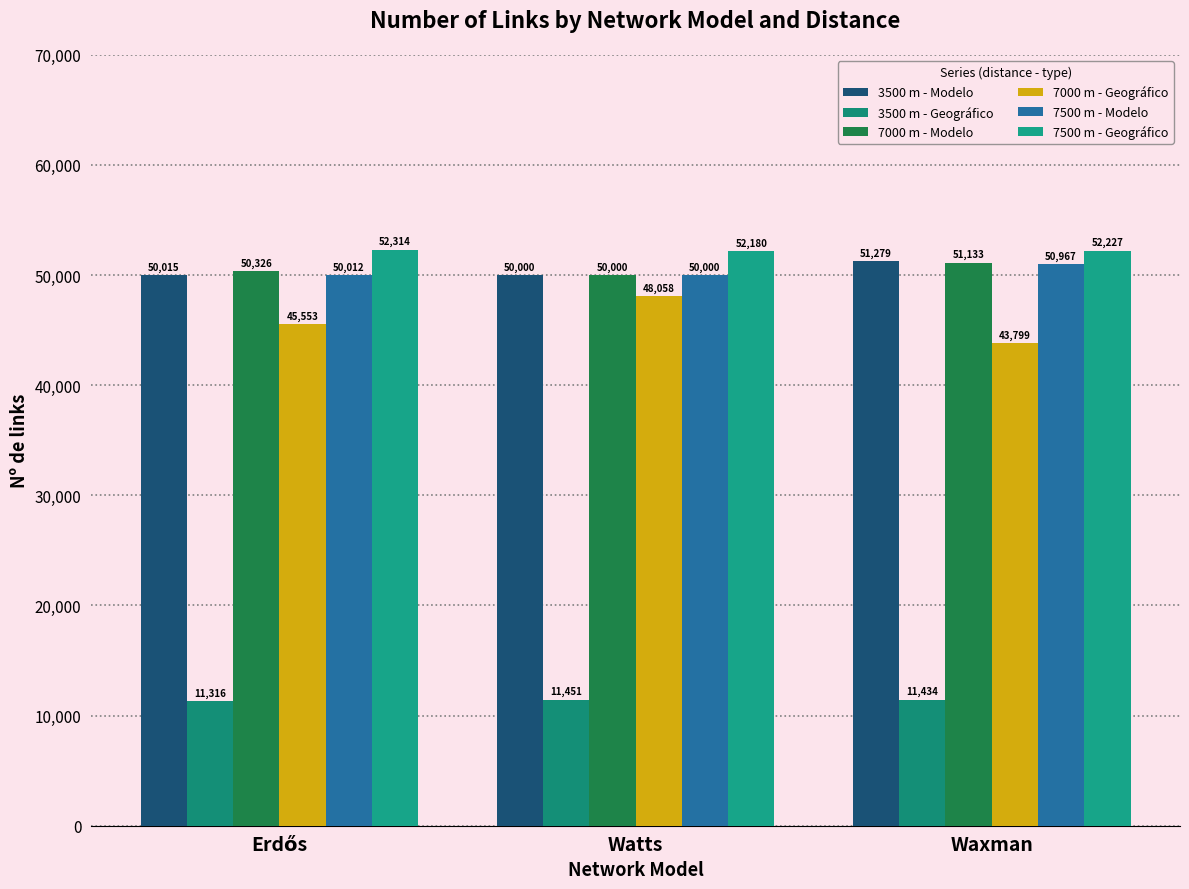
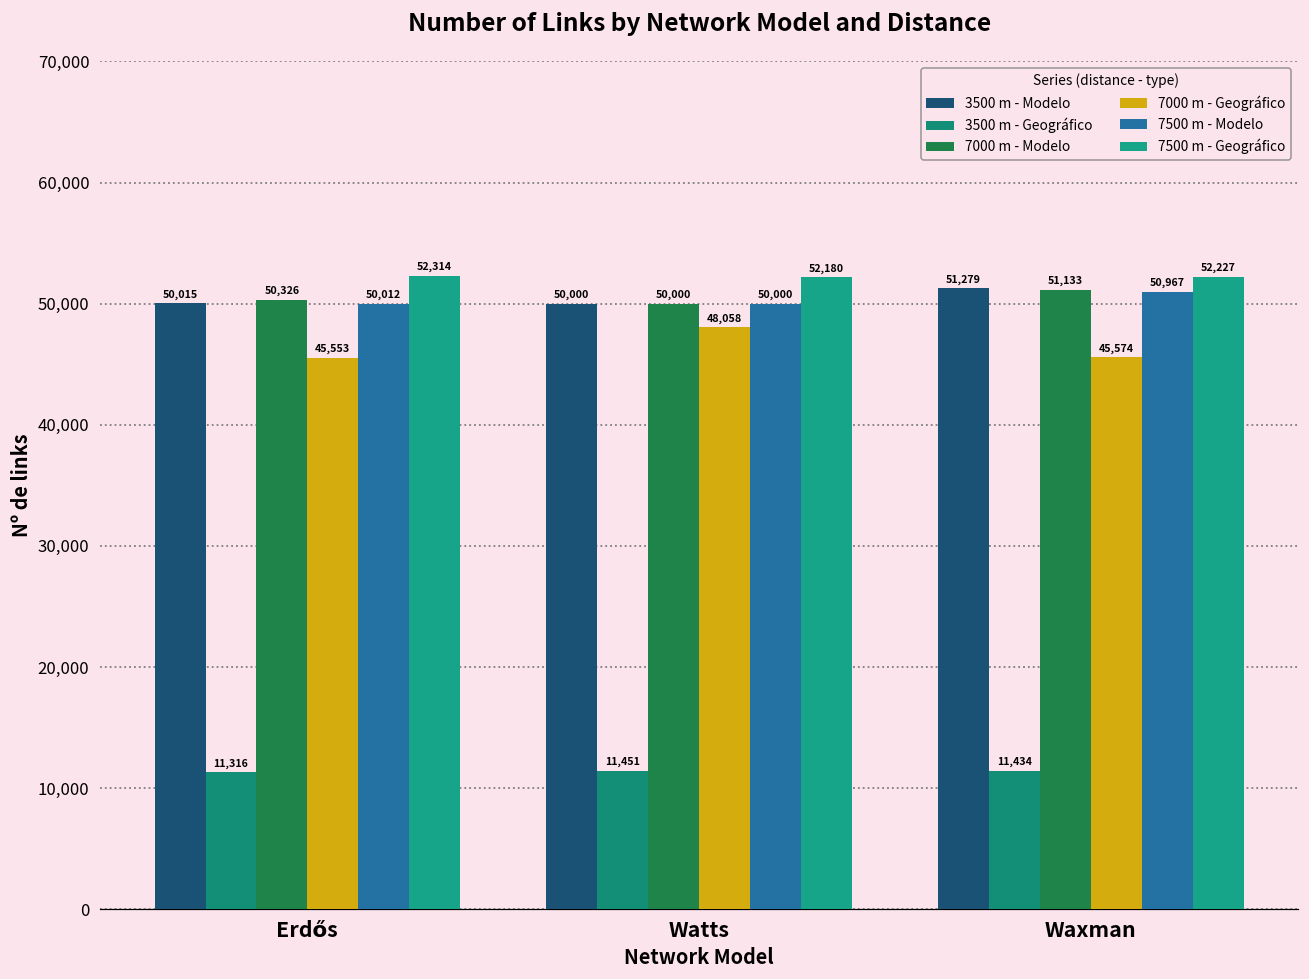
7000 m - Geográfico, Waxman: 43,799 -> 45,574
